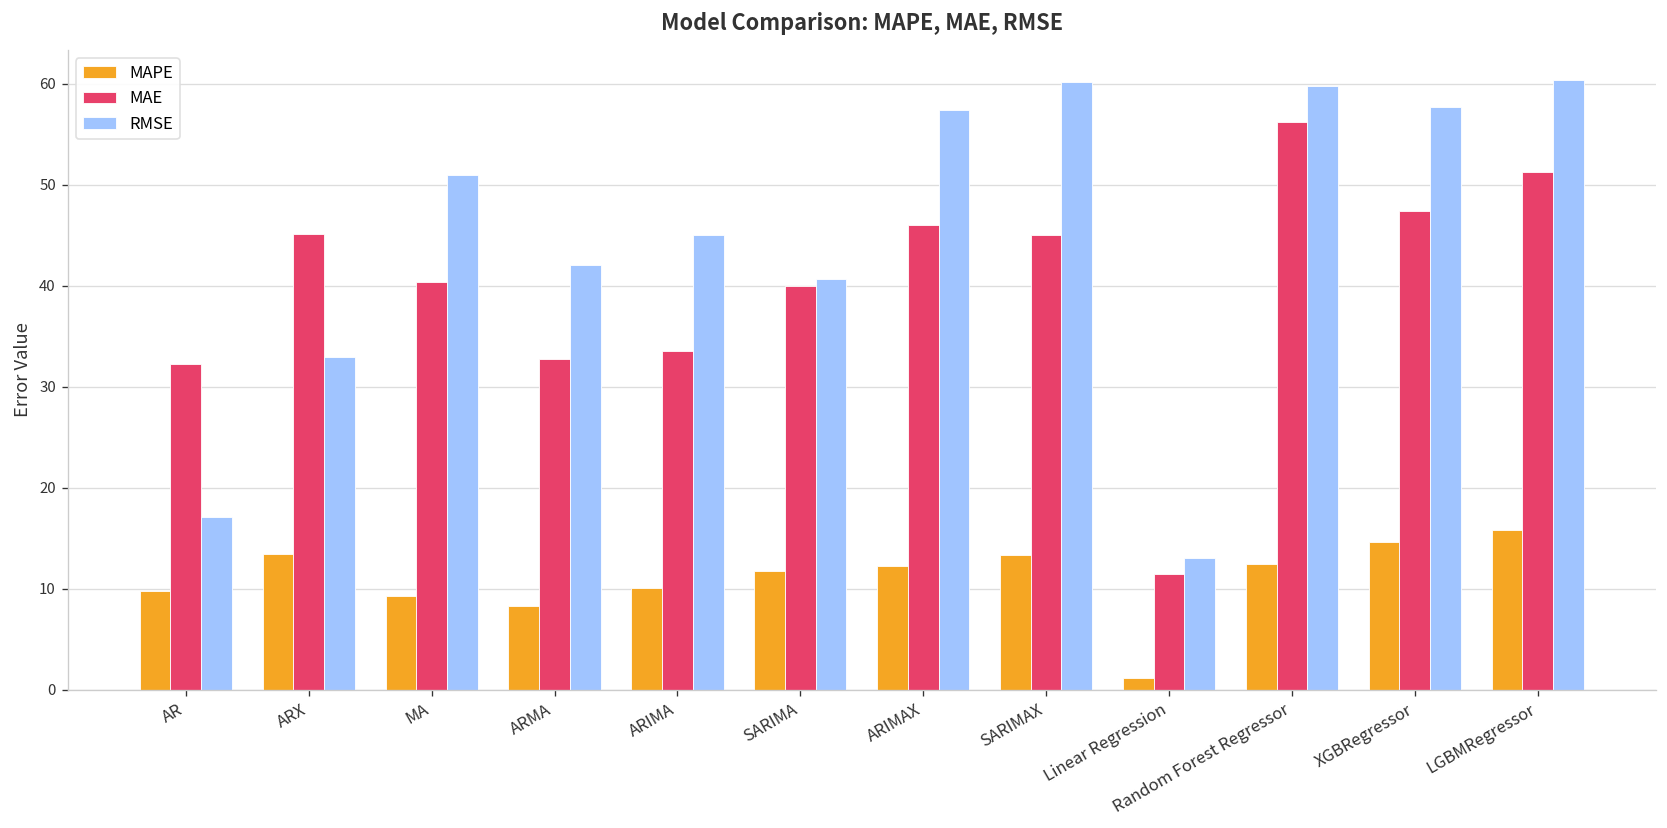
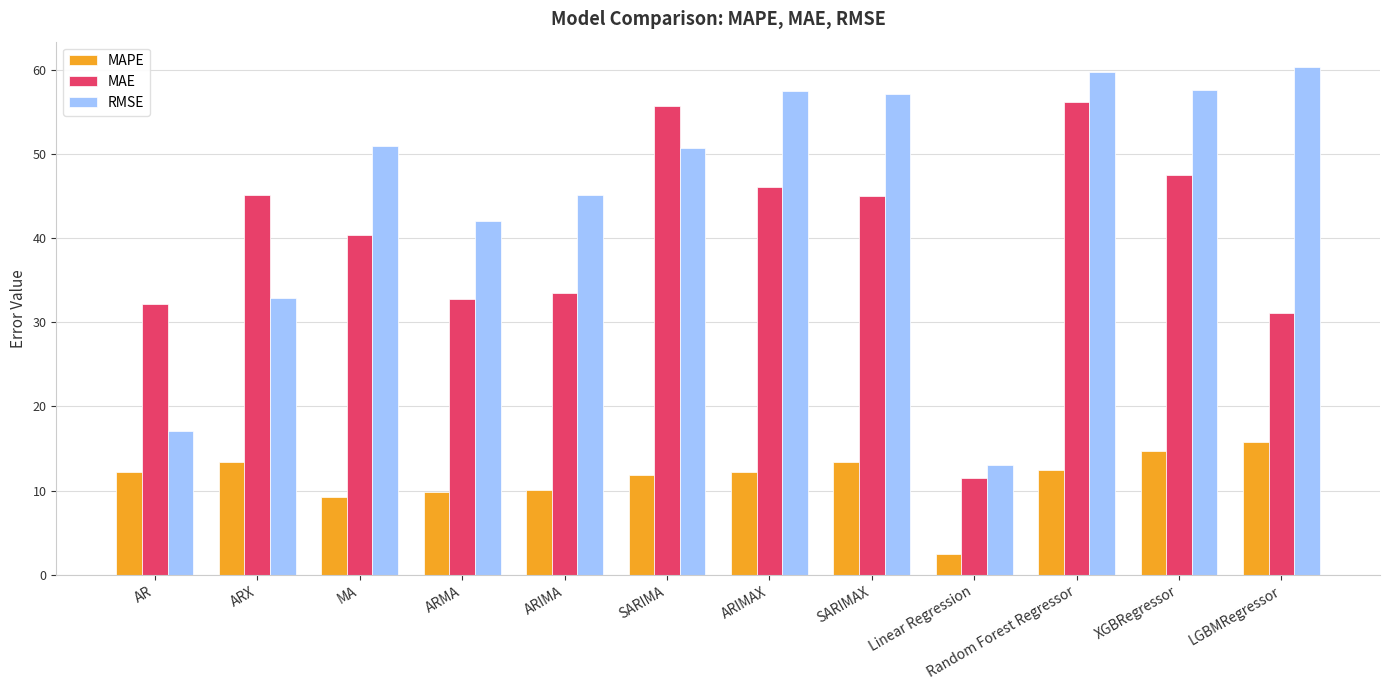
MAPE, AR: 10 -> 12
MAPE, ARMA: 8 -> 10
MAE, SARIMA: 40 -> 56
RMSE, SARIMA: 41 -> 51
RMSE, SARIMAX: 60 -> 57
MAPE, Linear Regression: 1 -> 2
MAE, LGBMRegressor: 51 -> 31
